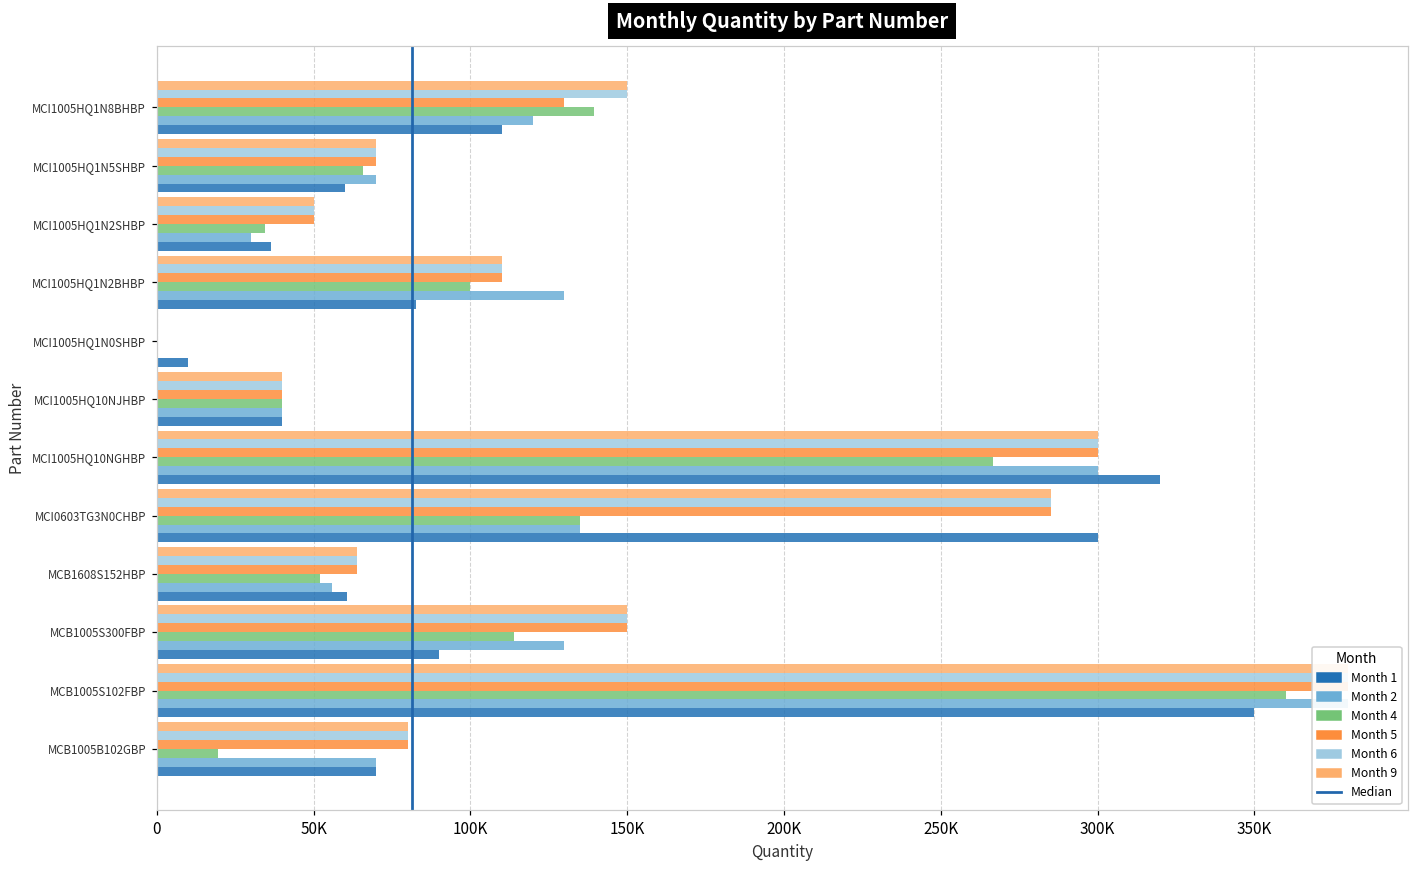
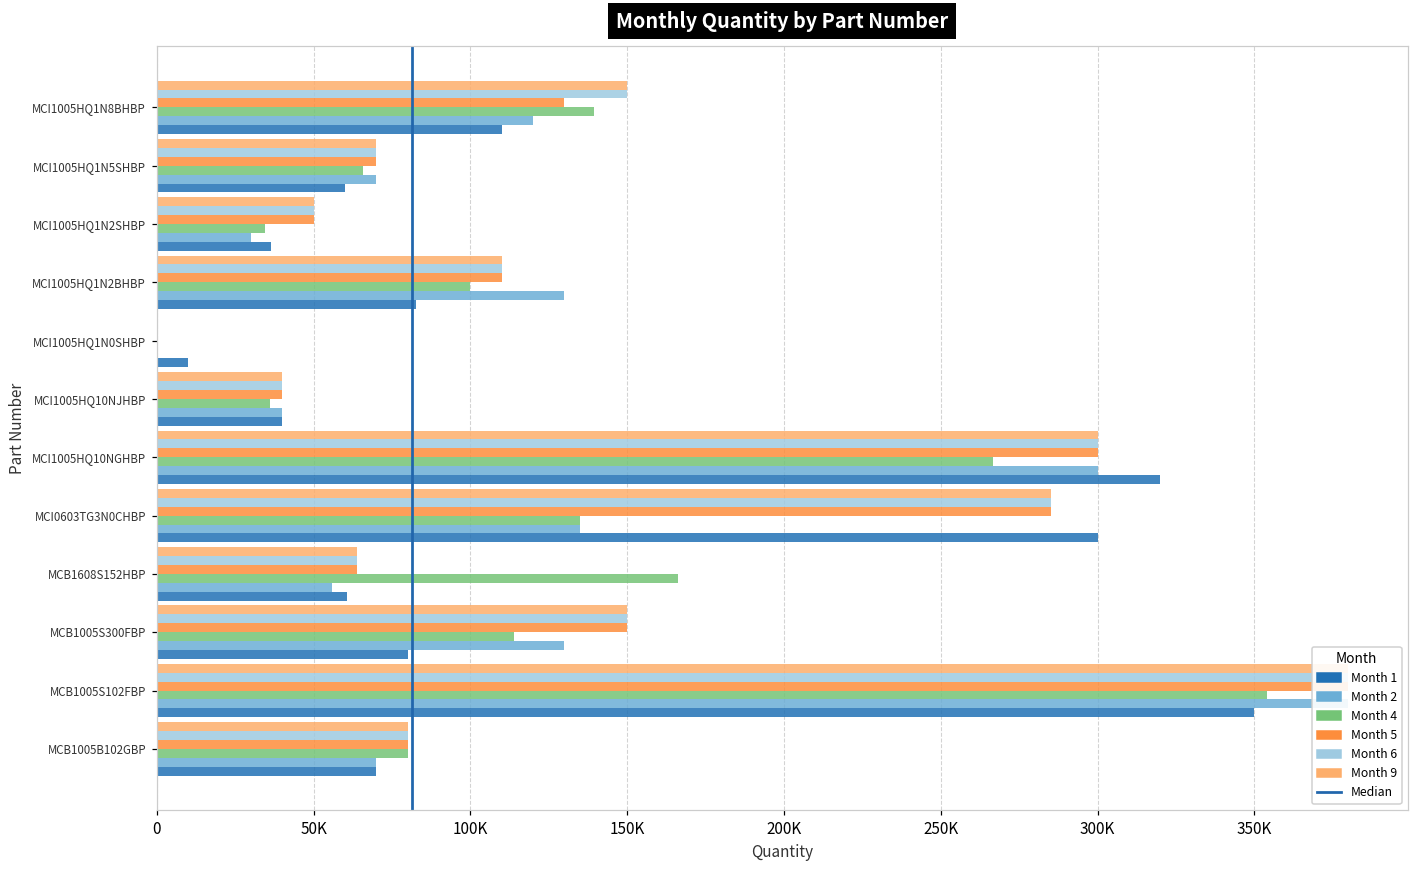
Month 4, MCI1005HQ10NJHBP: 40000 -> 36000
Month 4, MCB1608S152HBP: 52000 -> 166000
Month 1, MCB1005S300FBP: 90000 -> 80000
Month 4, MCB1005S102FBP: 360000 -> 354000
Month 4, MCB1005B102GBP: 20000 -> 80000
